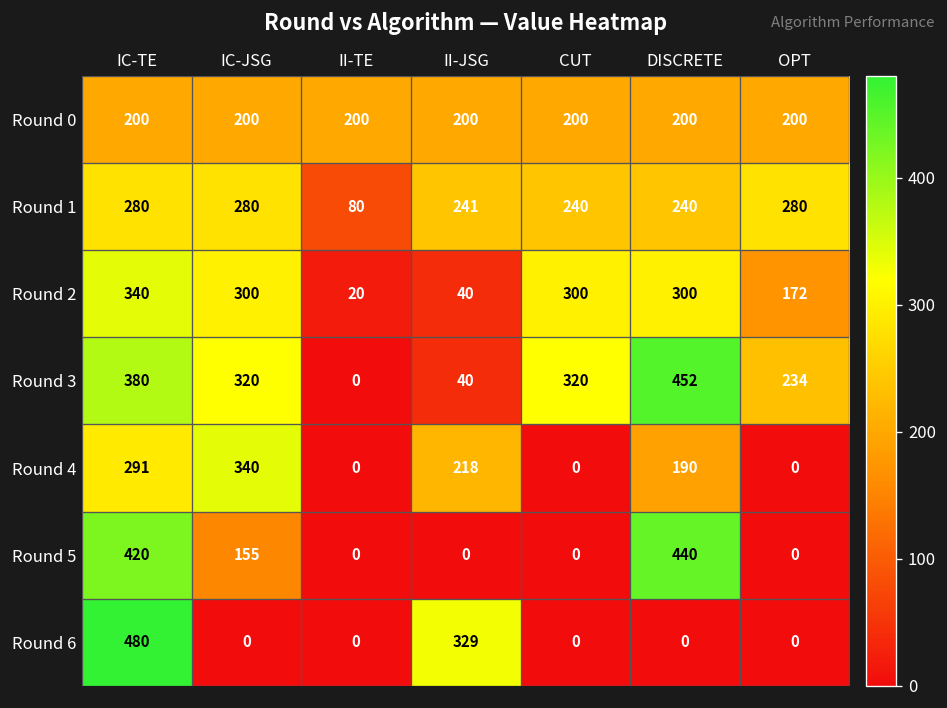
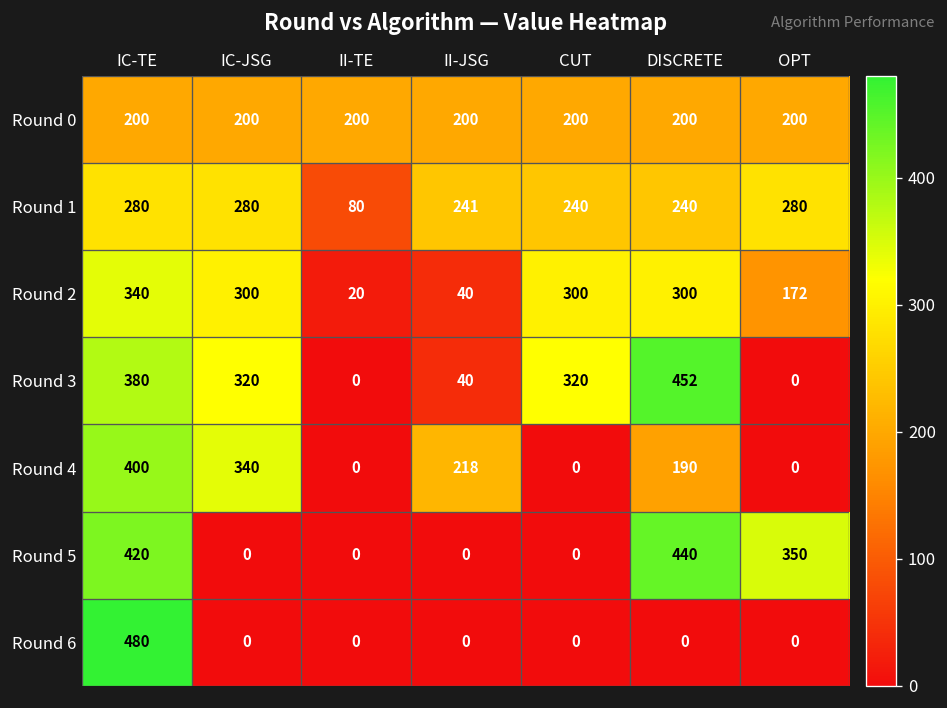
Round 3, OPT: 234 -> 0
Round 4, IC-TE: 291 -> 400
Round 5, IC-JSG: 155 -> 0
Round 5, OPT: 0 -> 350
Round 6, II-JSG: 329 -> 0
